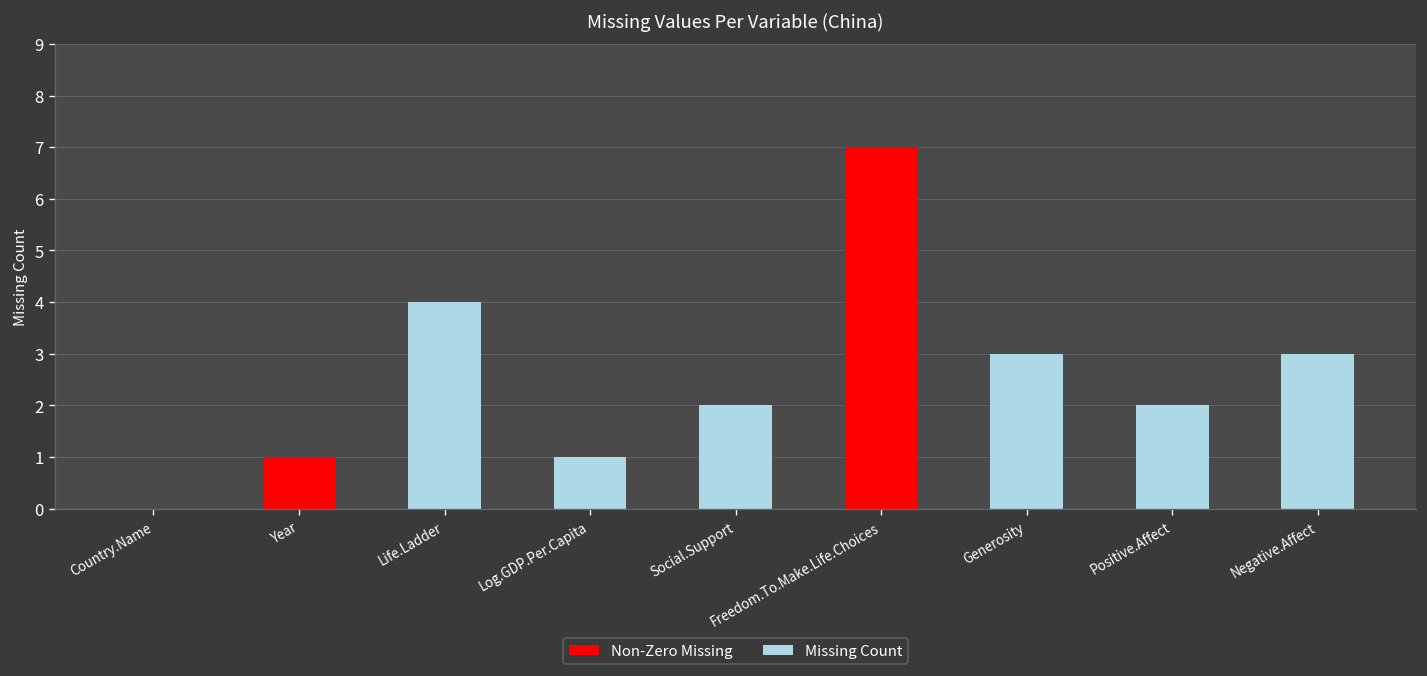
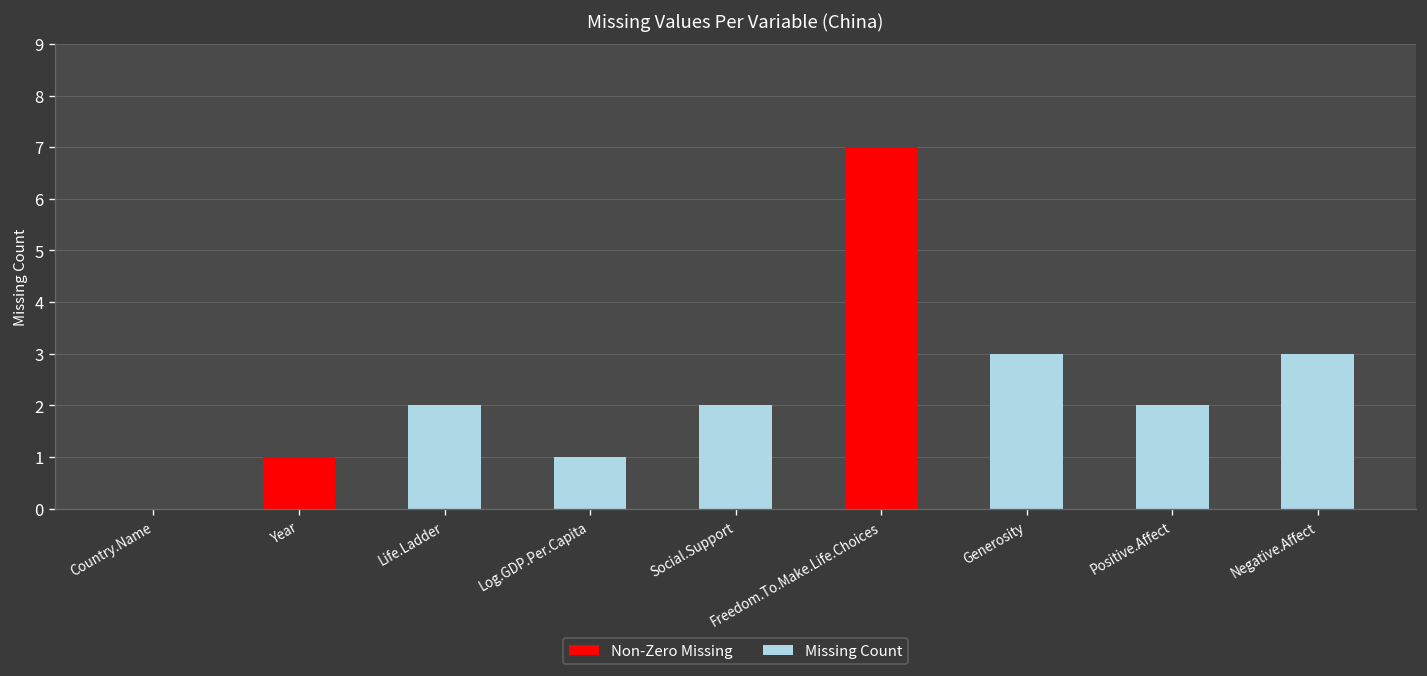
Life.Ladder: 4 -> 2
